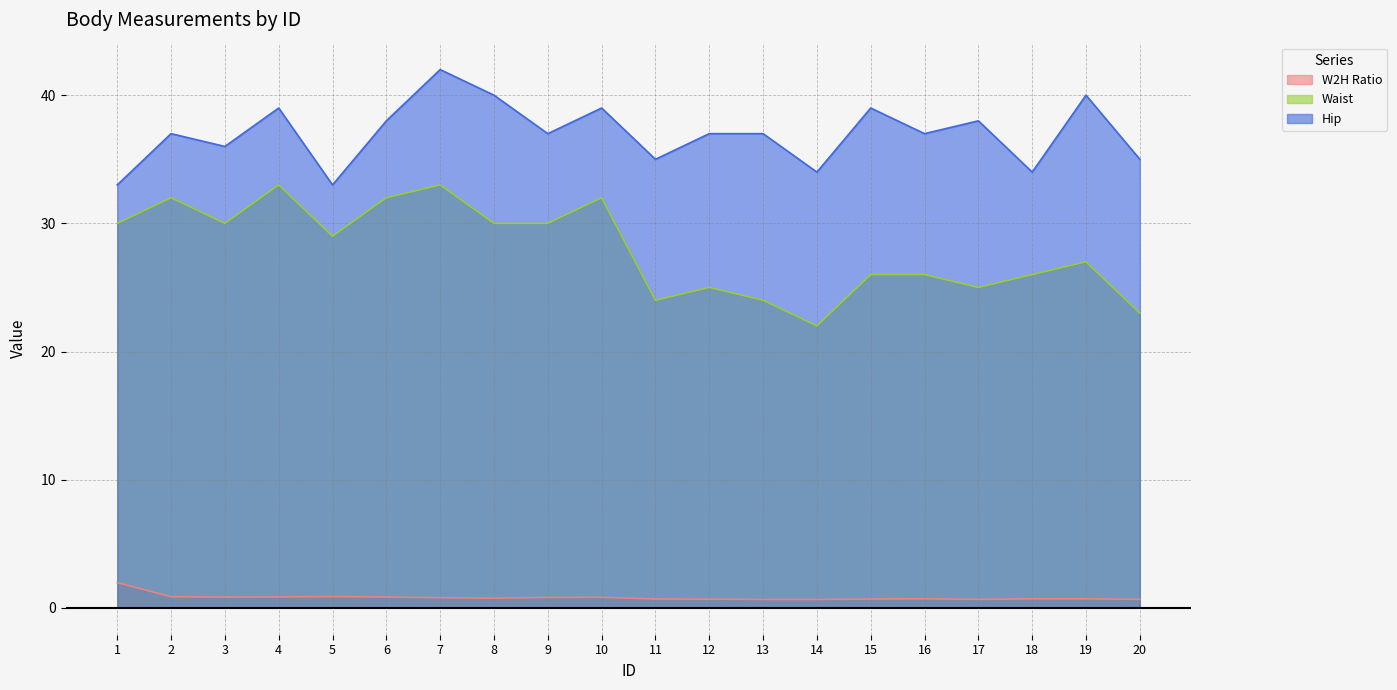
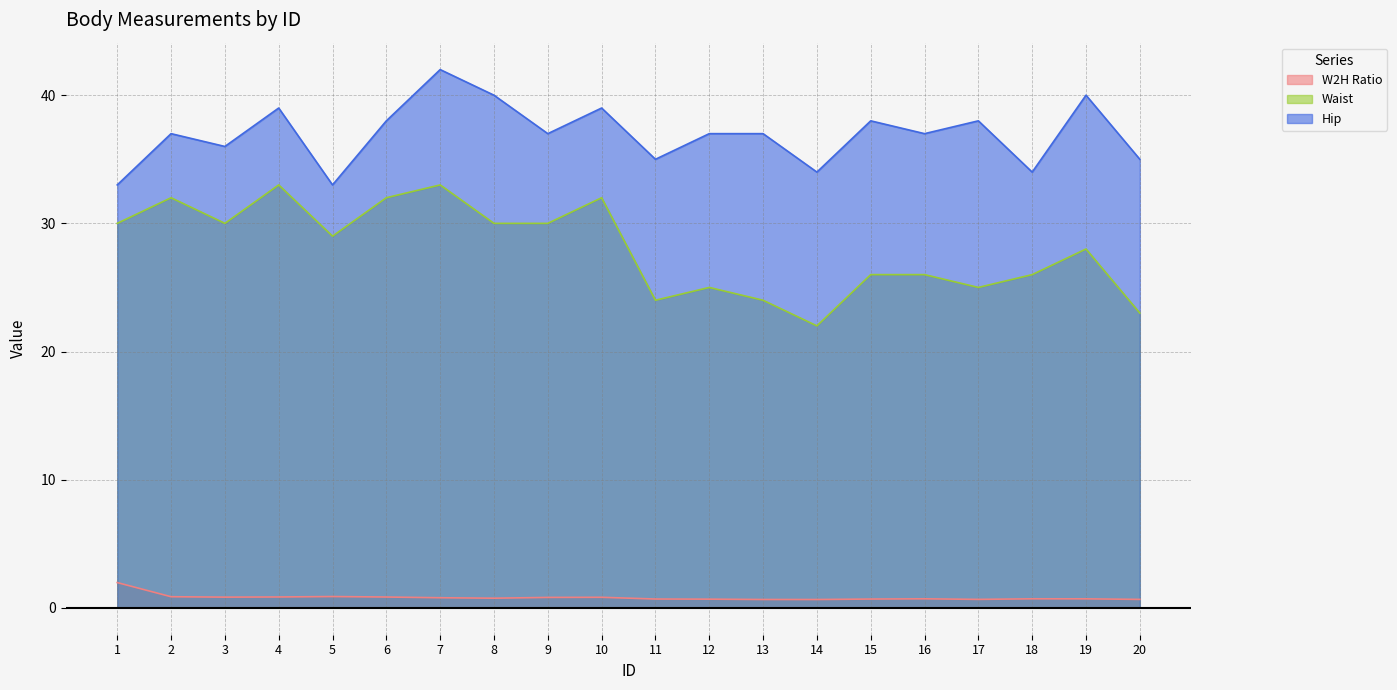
Hip, 15: 39 -> 38
Waist, 19: 27 -> 28
